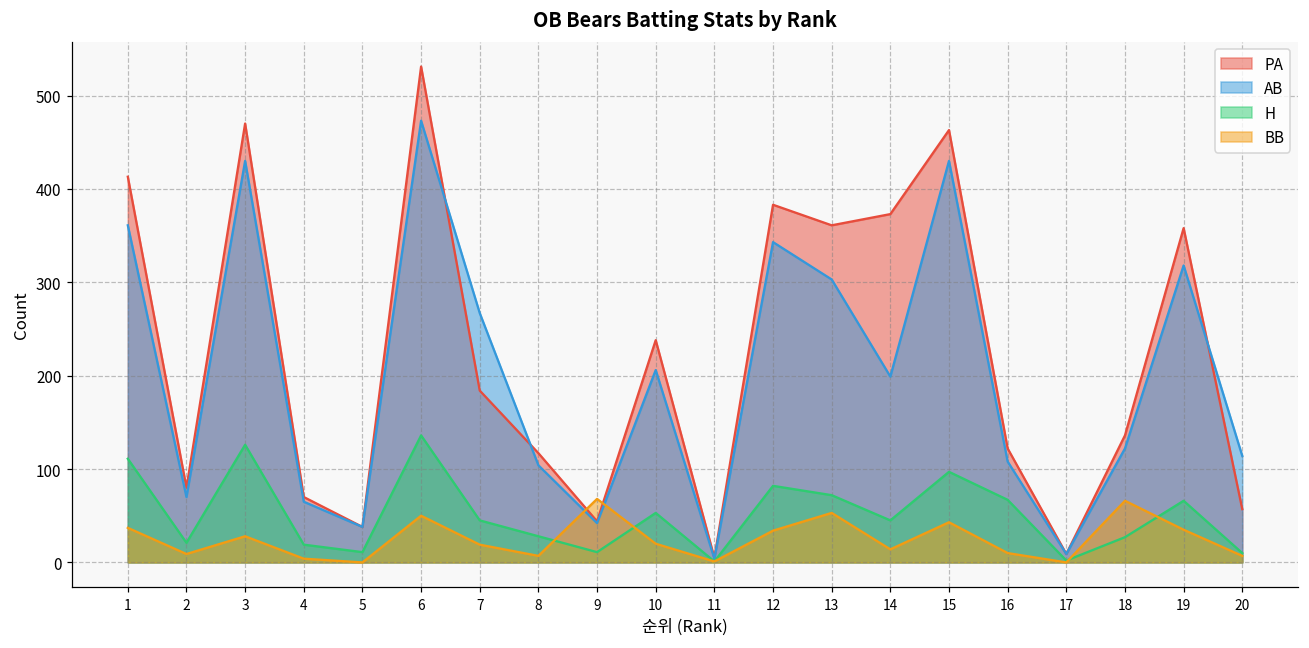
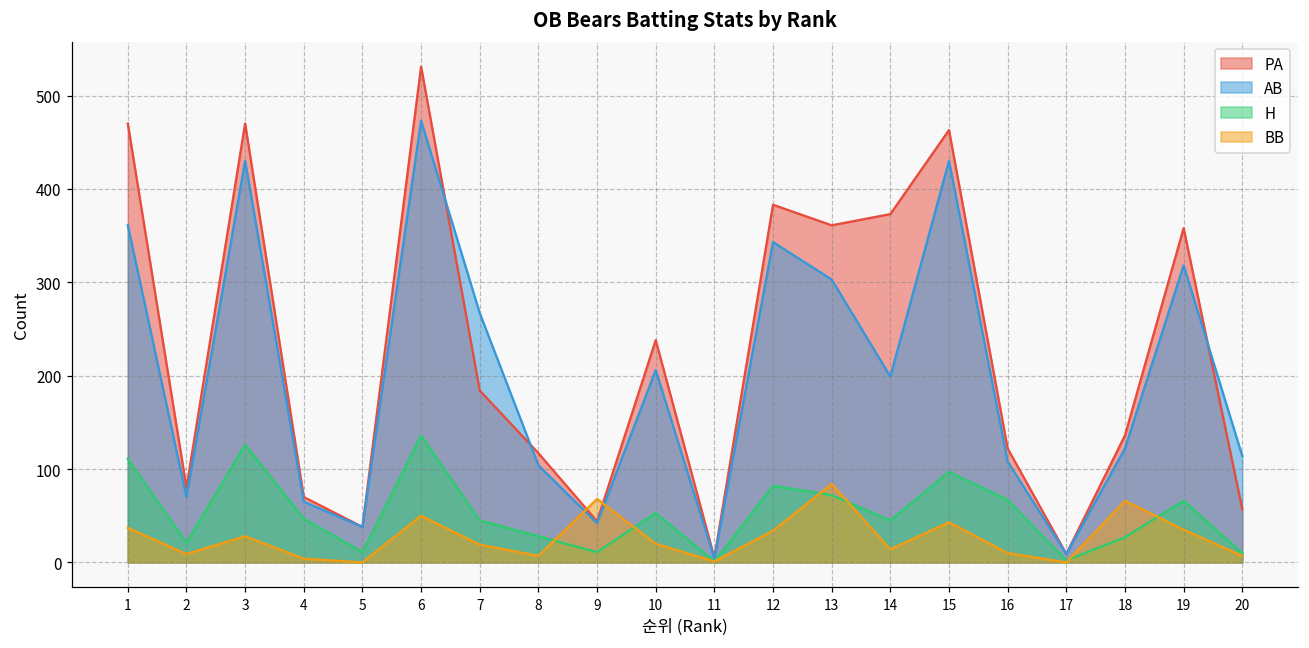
PA, 1: 410 -> 470
H, 4: 20 -> 50
BB, 13: 50 -> 80
